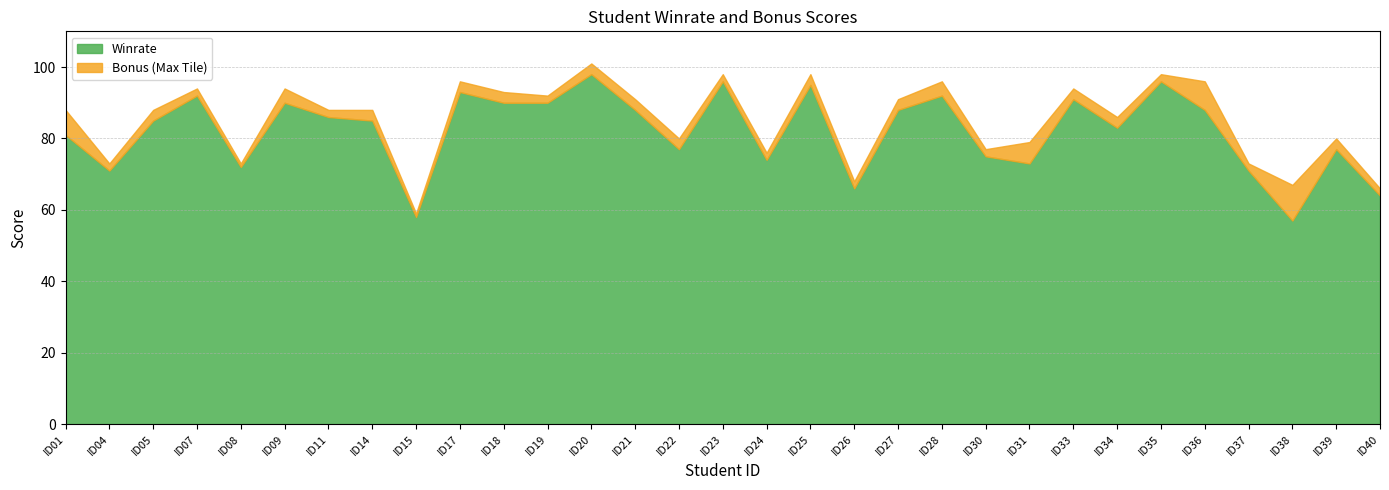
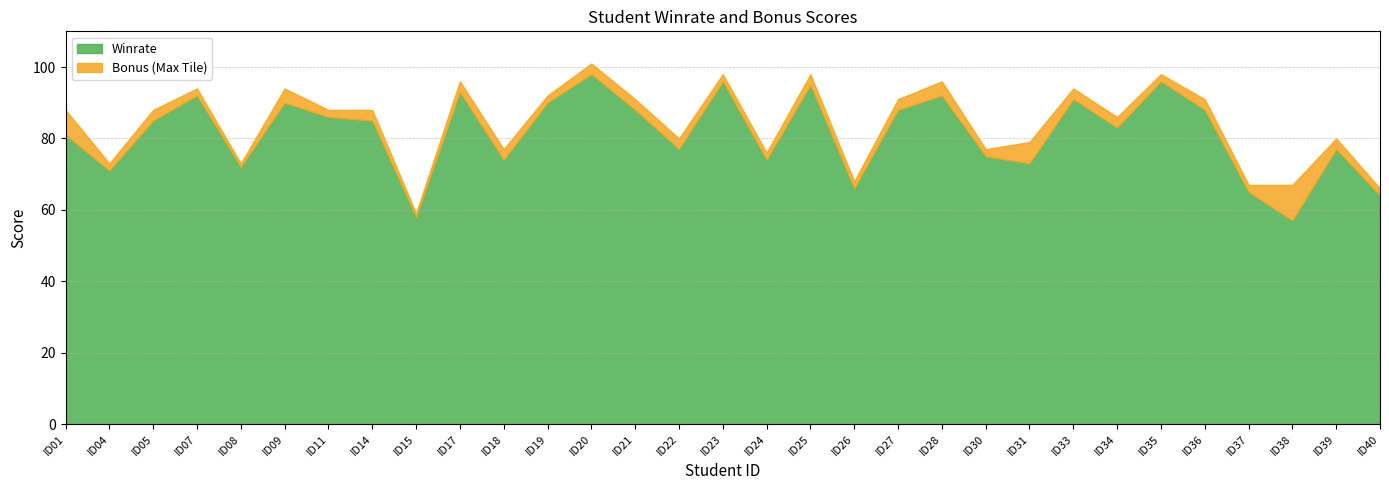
Winrate, ID18: 90 -> 74
Bonus (Max Tile), ID36: 8 -> 3
Winrate, ID37: 71 -> 65
